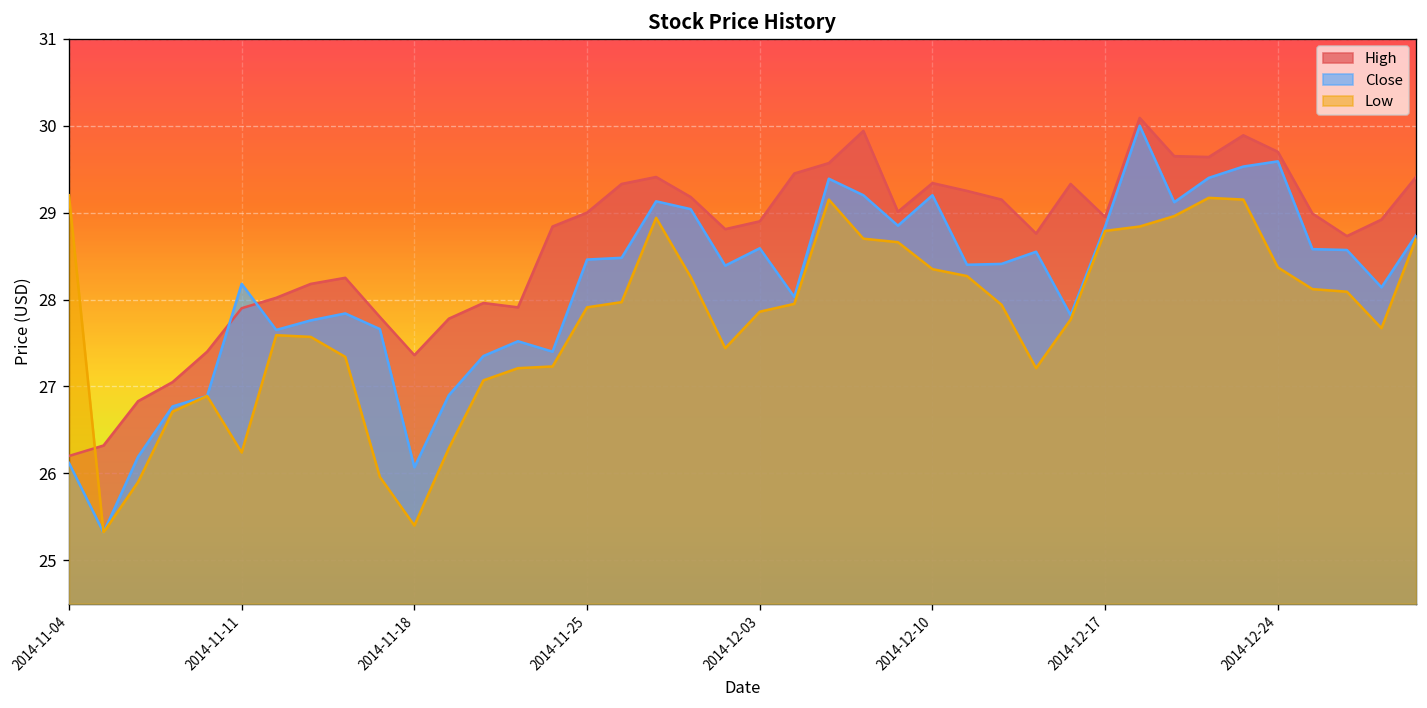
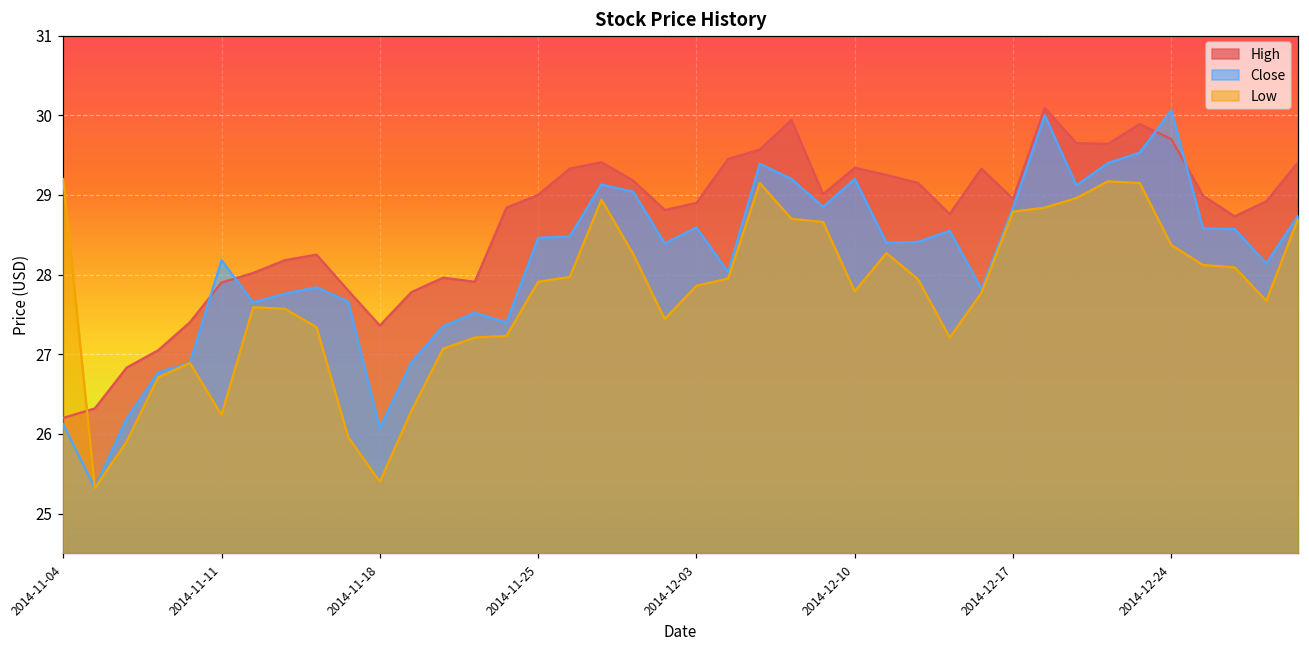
Low, 2014-12-10: 28.4 -> 27.8
Close, 2014-12-24: 29.6 -> 30.1
